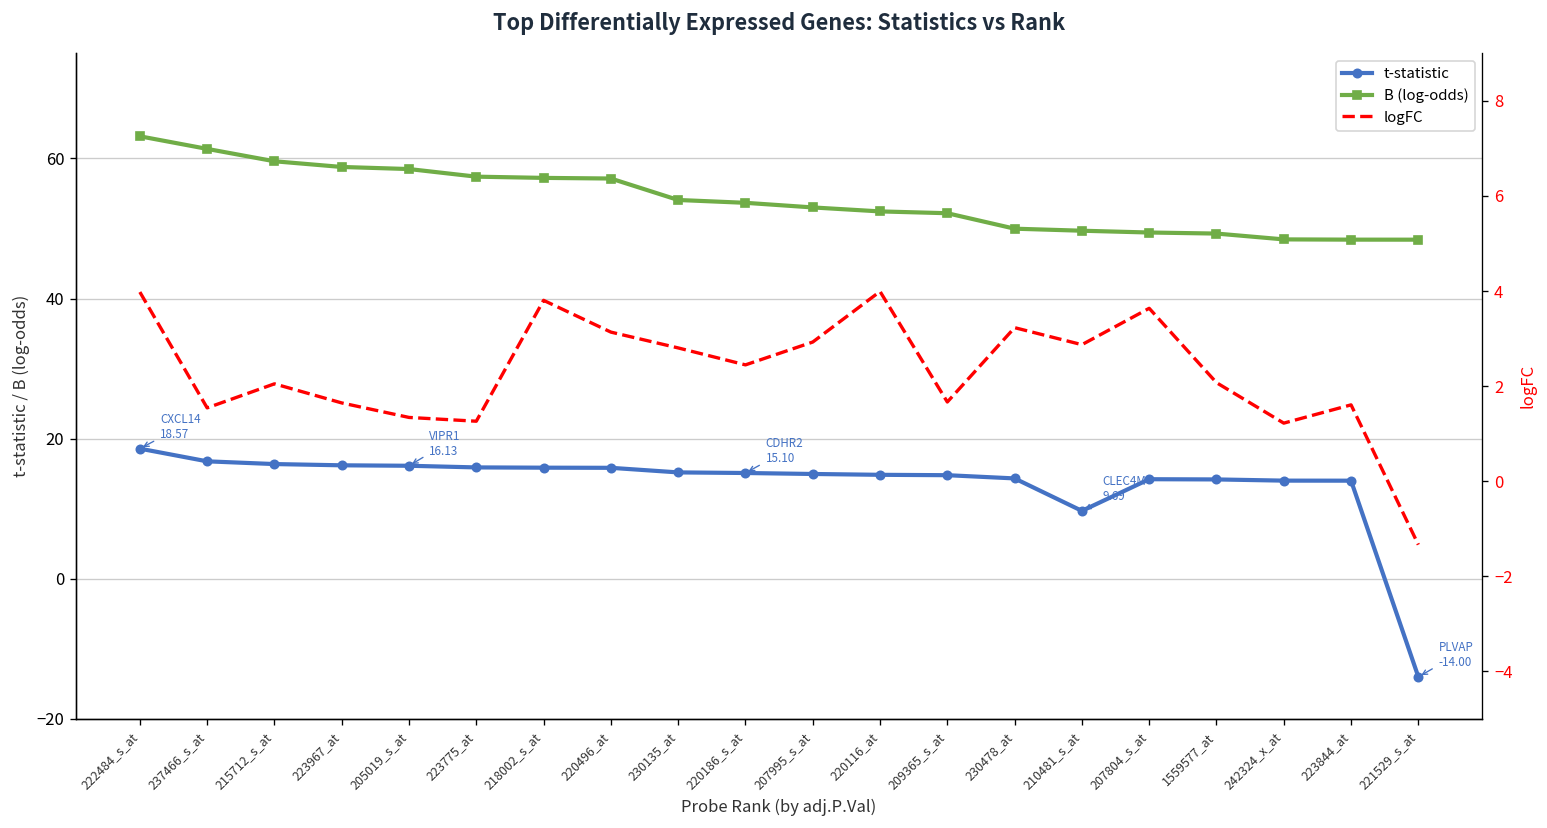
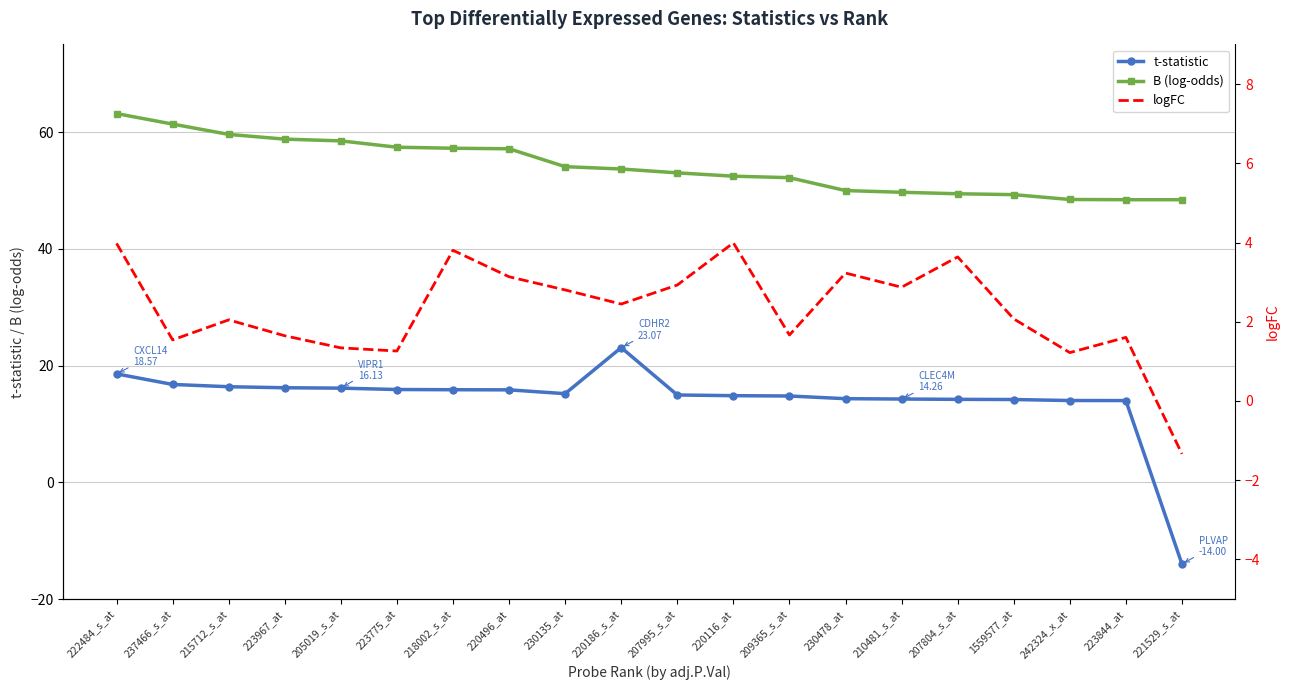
t-statistic, 220186_s_at: 15.10 -> 23.07
t-statistic, 210481_s_at: 9.69 -> 14.26
